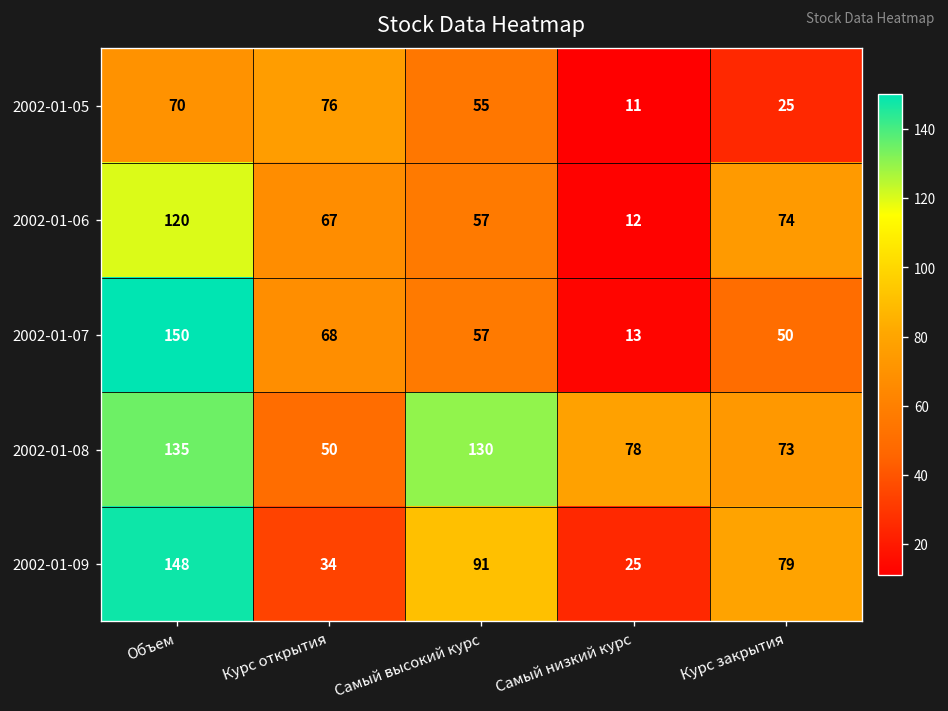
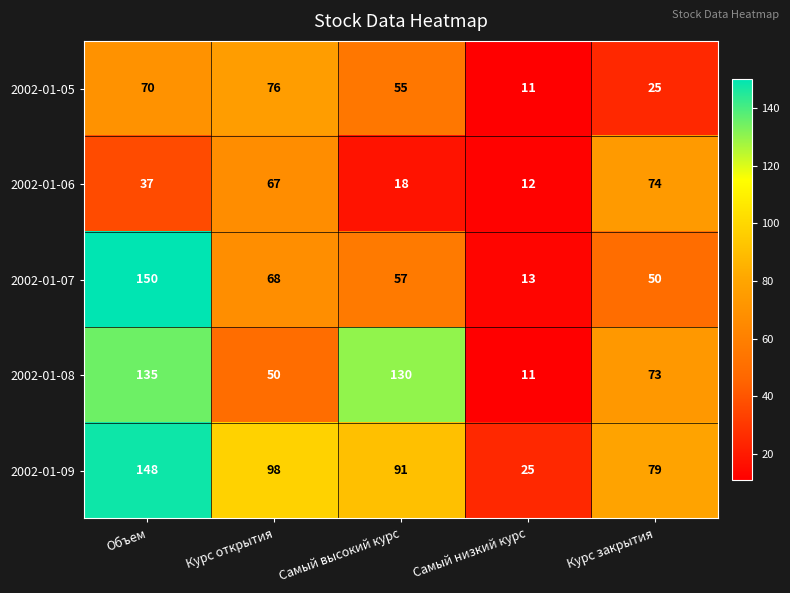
2002-01-06, Объем: 120 -> 37
2002-01-06, Самый высокий курс: 57 -> 18
2002-01-08, Самый низкий курс: 78 -> 11
2002-01-09, Курс открытия: 34 -> 98
